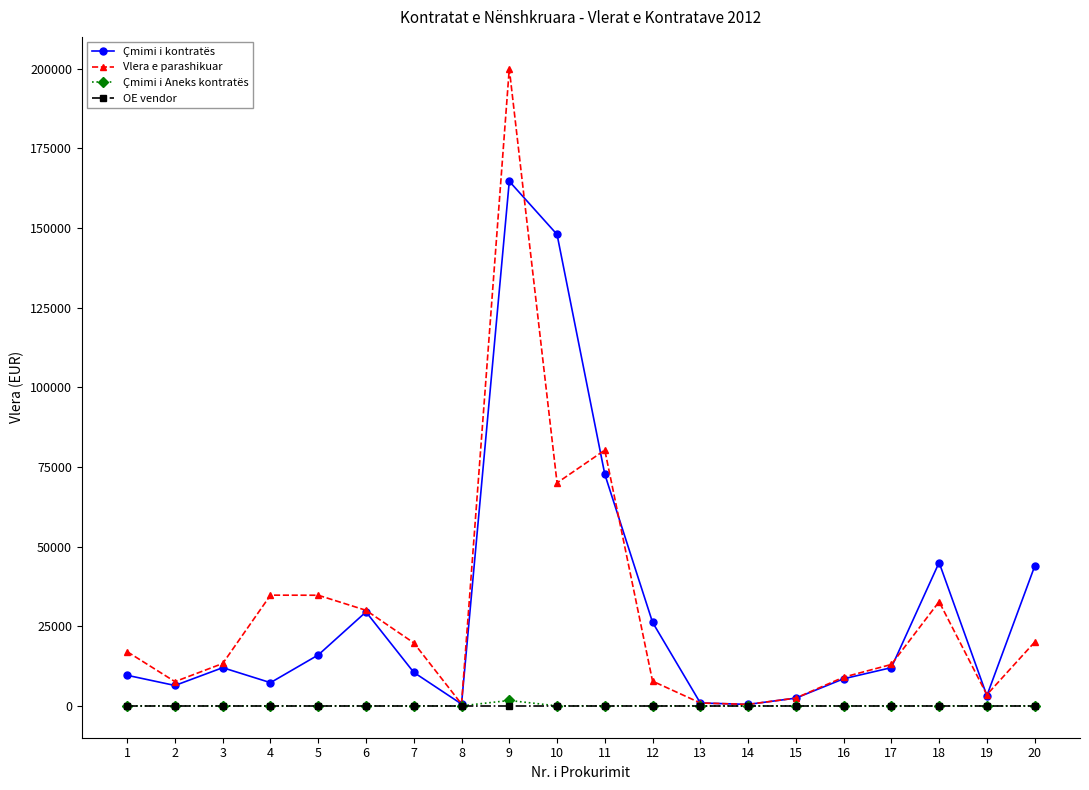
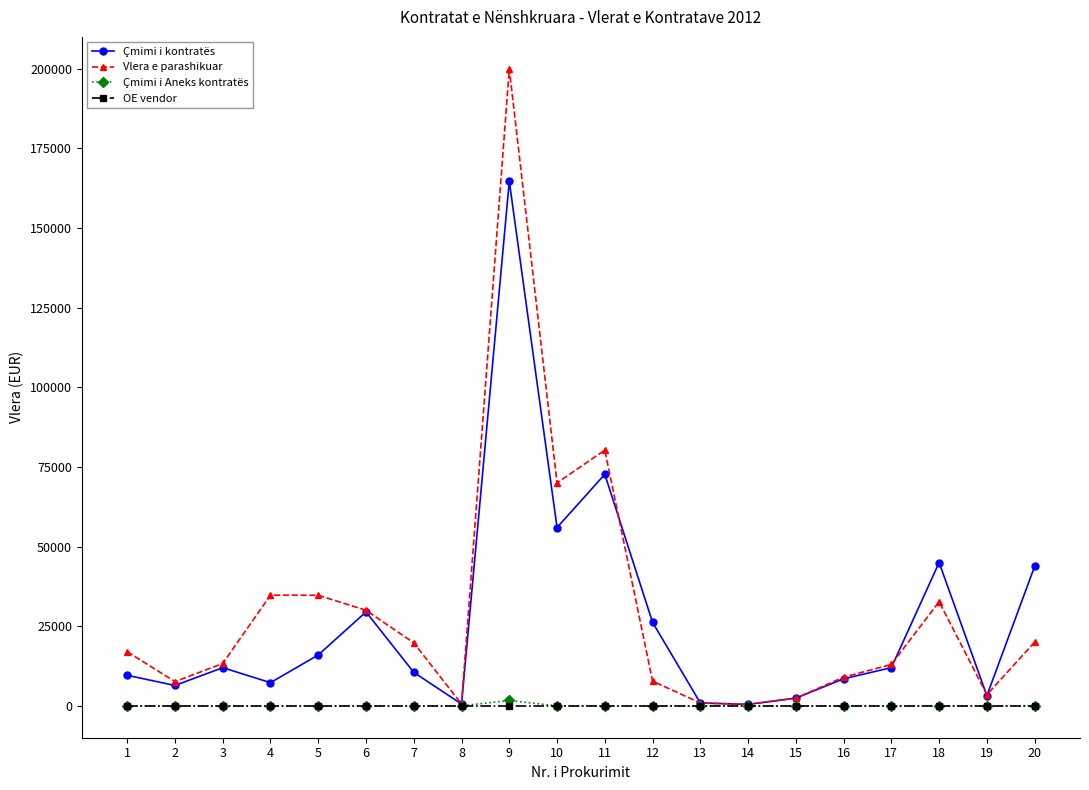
Çmimi i kontratës, 10: 148000 -> 56000
